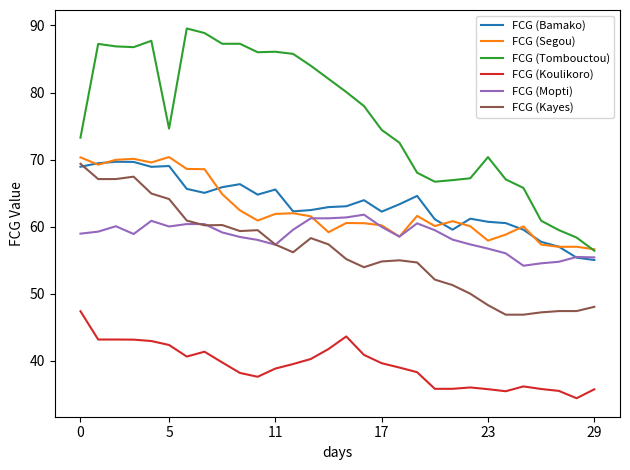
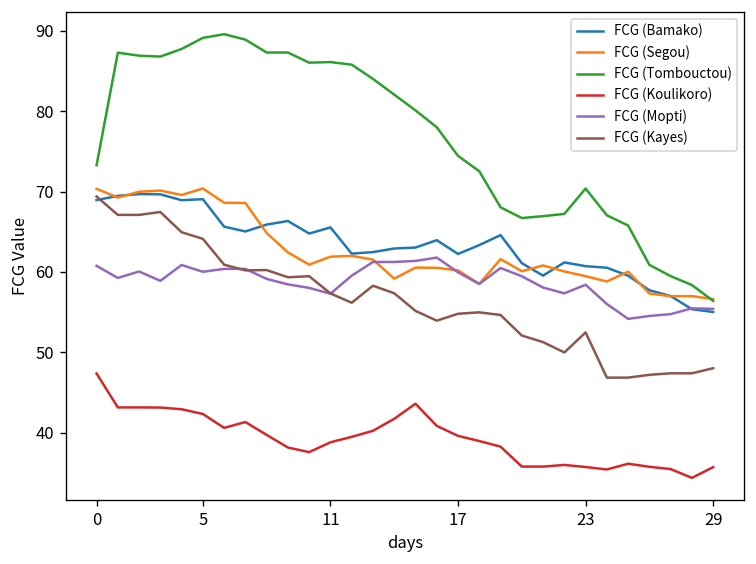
FCG (Mopti), 0: 59 -> 61
FCG (Tombouctou), 5: 75 -> 89
FCG (Segou), 23: 58 -> 59
FCG (Mopti), 23: 57 -> 58
FCG (Kayes), 23: 48 -> 52
